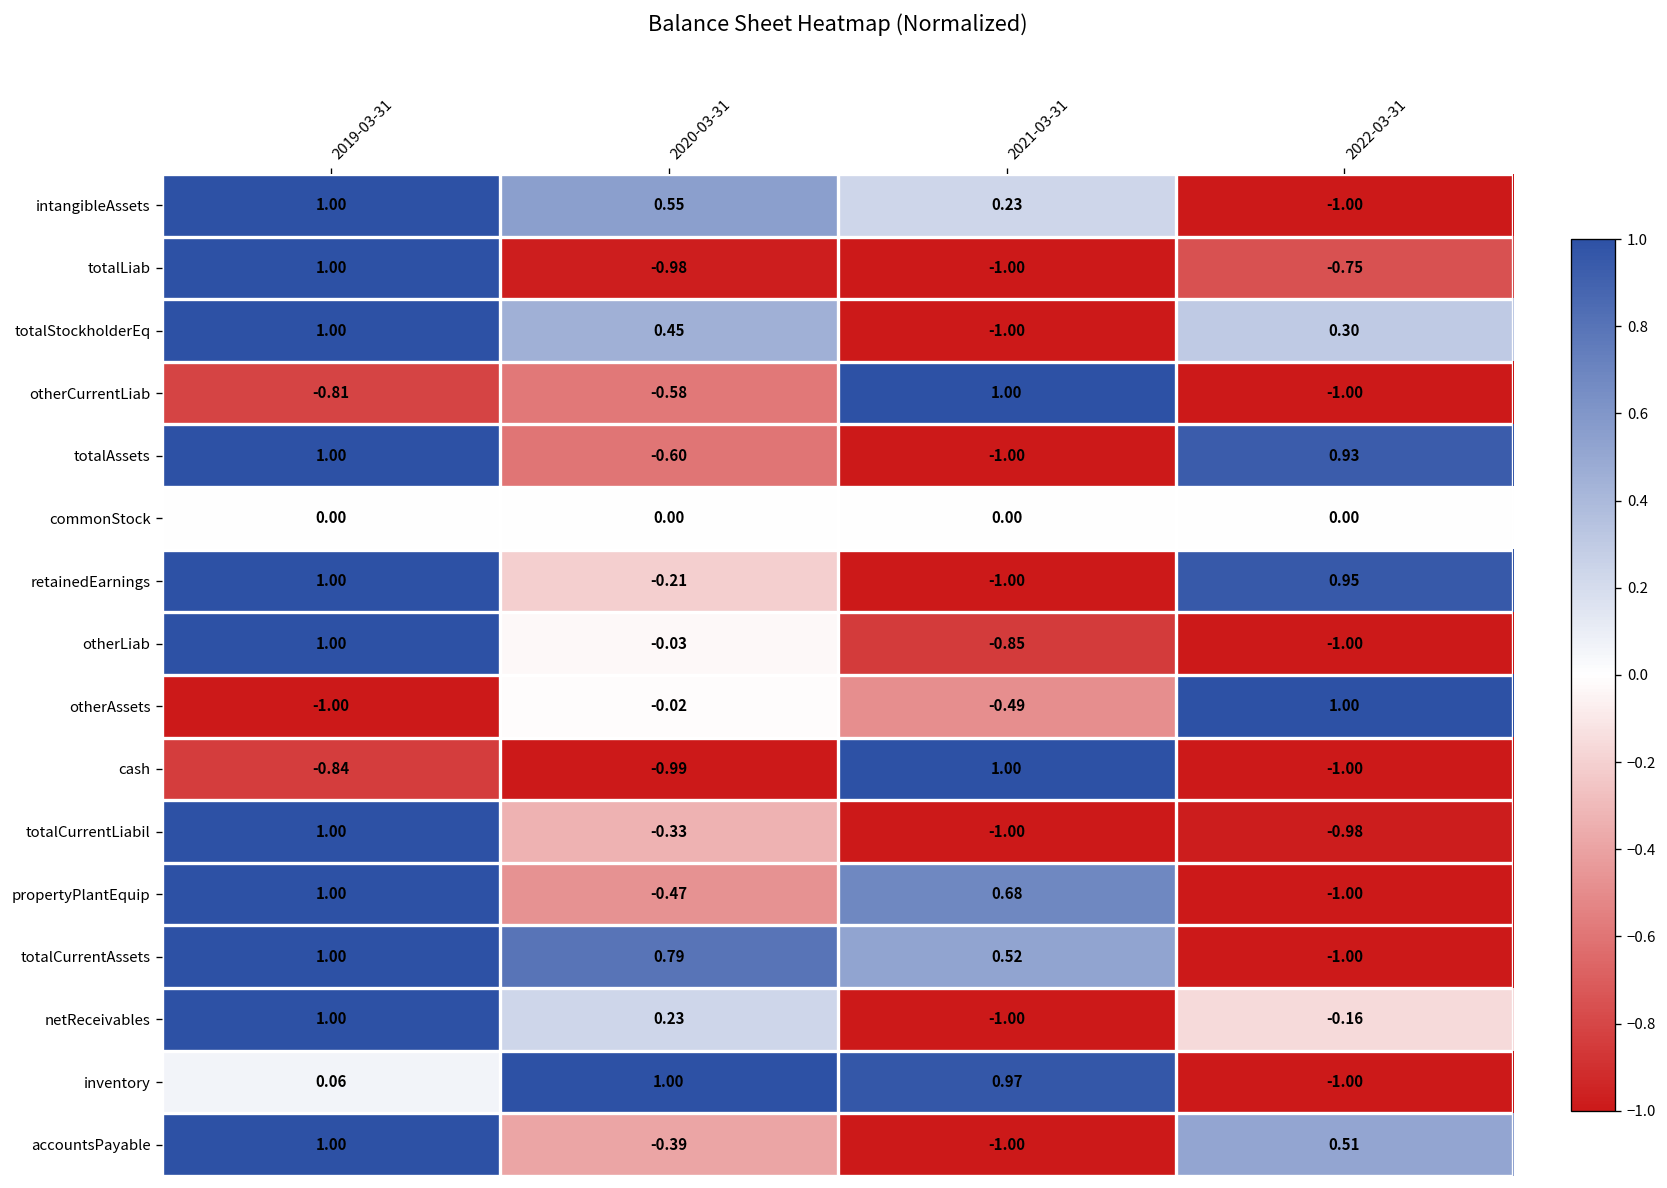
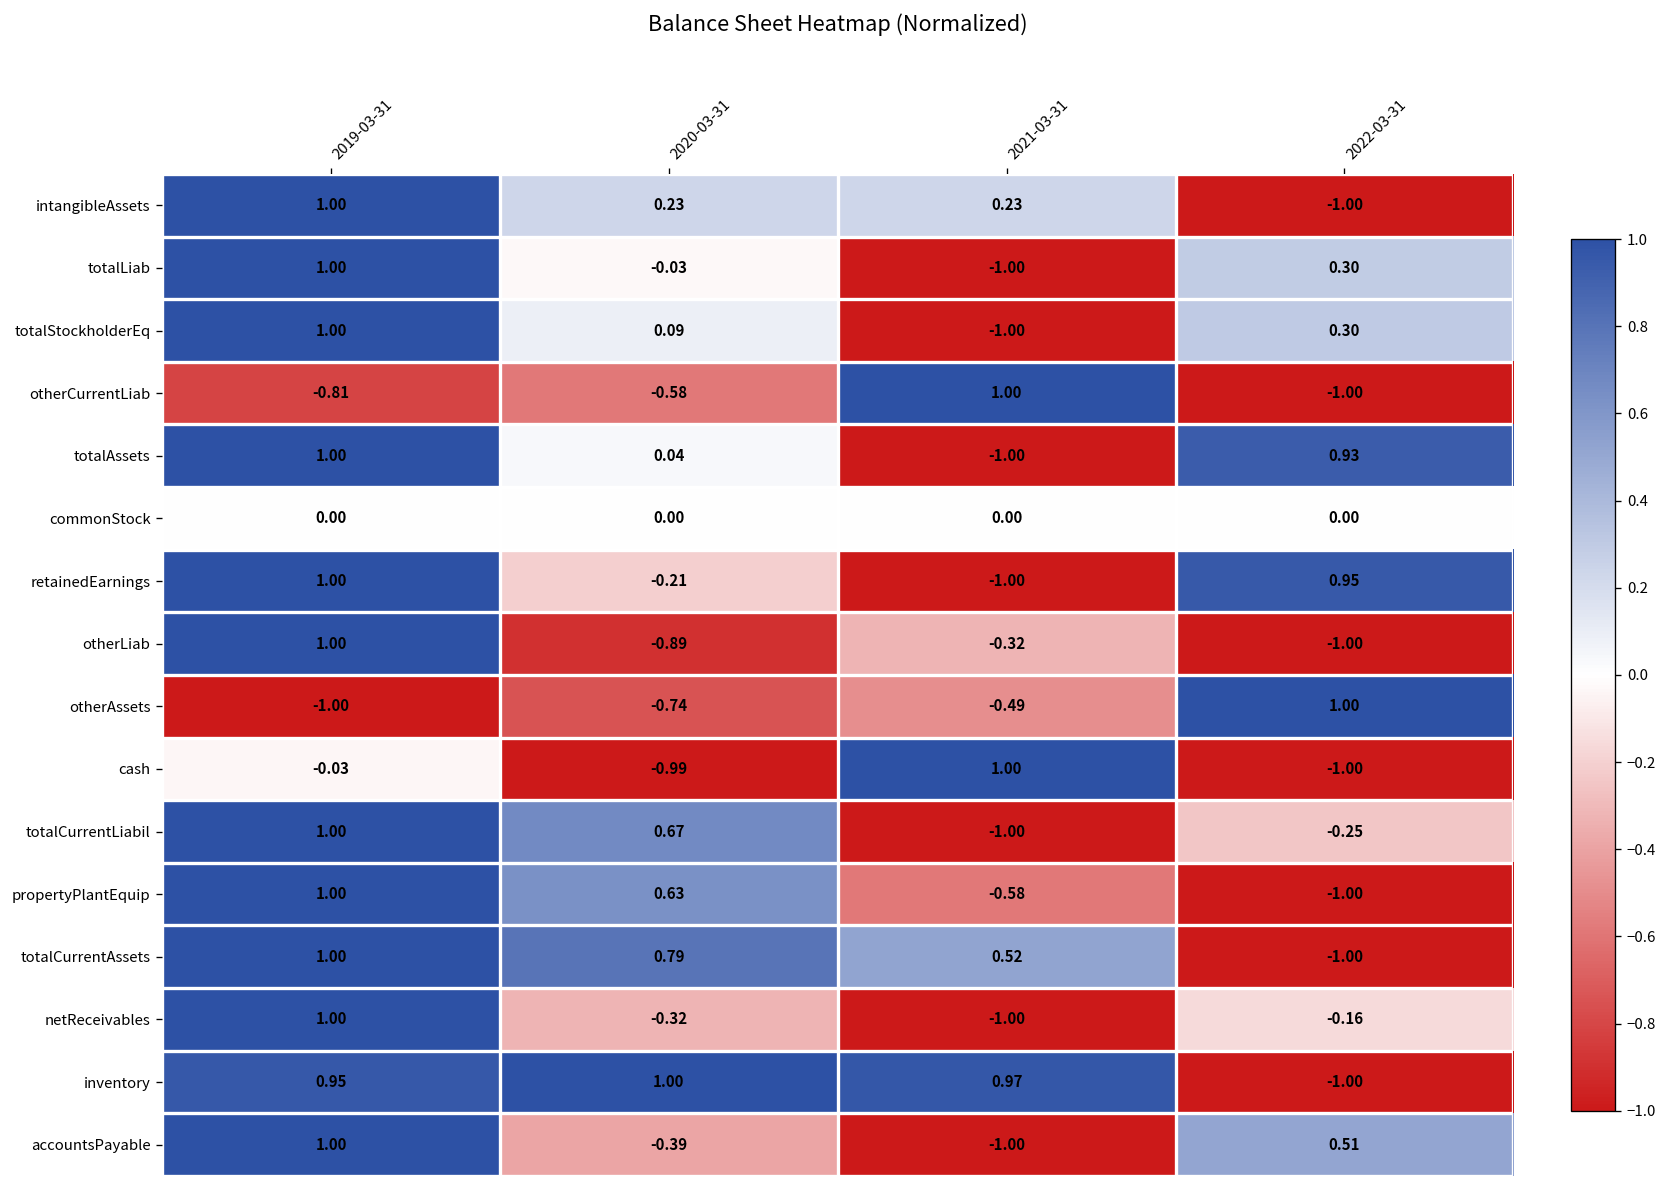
intangibleAssets, 2020-03-31: 0.55 -> 0.23
totalLiab, 2020-03-31: -0.98 -> -0.03
totalLiab, 2022-03-31: -0.75 -> 0.30
totalStockholderEq, 2020-03-31: 0.45 -> 0.09
totalAssets, 2020-03-31: -0.60 -> 0.04
otherLiab, 2020-03-31: -0.03 -> -0.89
otherLiab, 2021-03-31: -0.85 -> -0.32
otherAssets, 2020-03-31: -0.02 -> -0.74
cash, 2019-03-31: -0.84 -> -0.03
totalCurrentLiabil, 2020-03-31: -0.33 -> 0.67
totalCurrentLiabil, 2022-03-31: -0.98 -> -0.25
propertyPlantEquip, 2020-03-31: -0.47 -> 0.63
propertyPlantEquip, 2021-03-31: 0.68 -> -0.58
netReceivables, 2020-03-31: 0.23 -> -0.32
inventory, 2019-03-31: 0.06 -> 0.95
